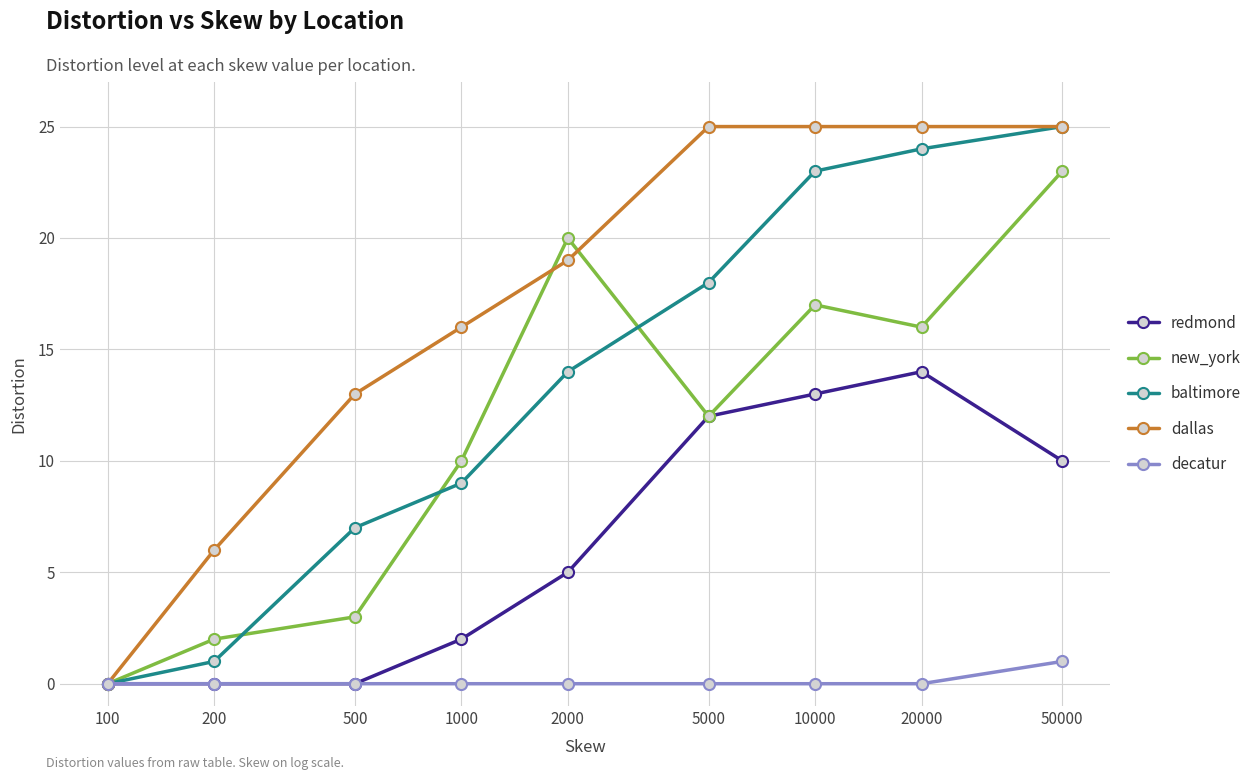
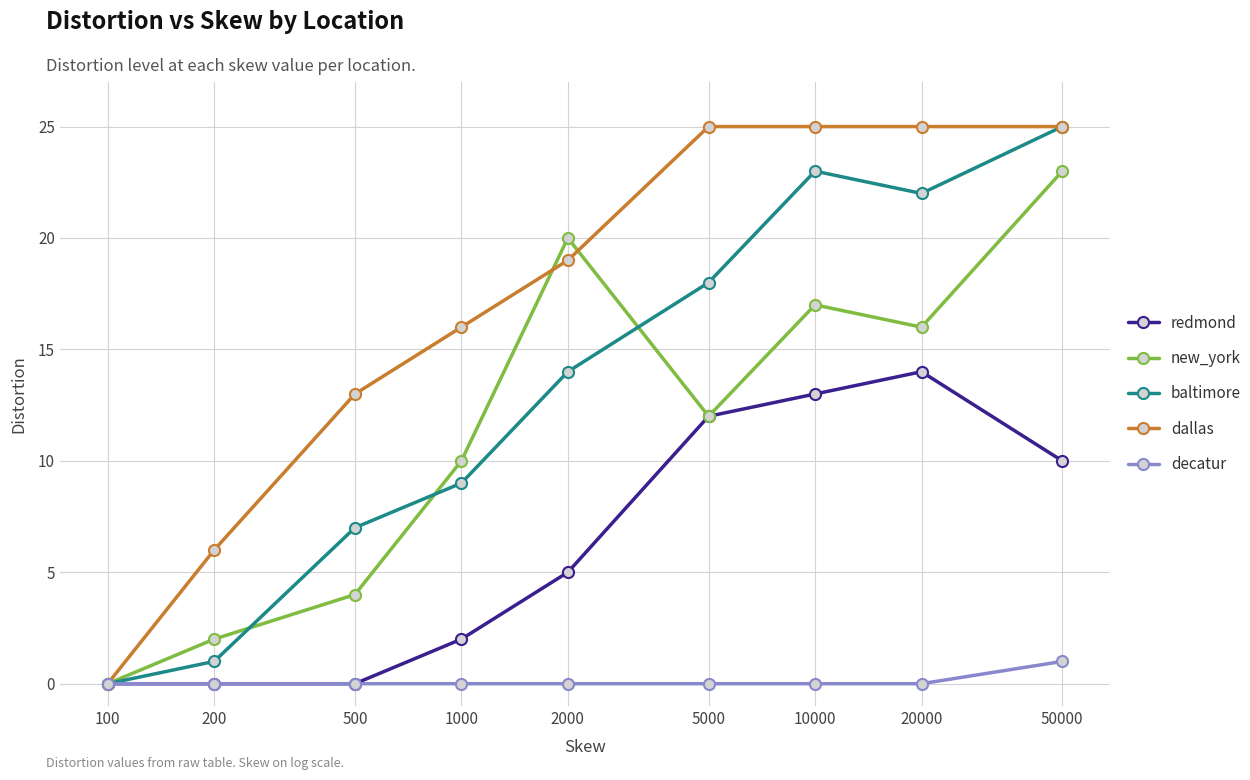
new_york, 500: 3 -> 4
baltimore, 20000: 24 -> 22
